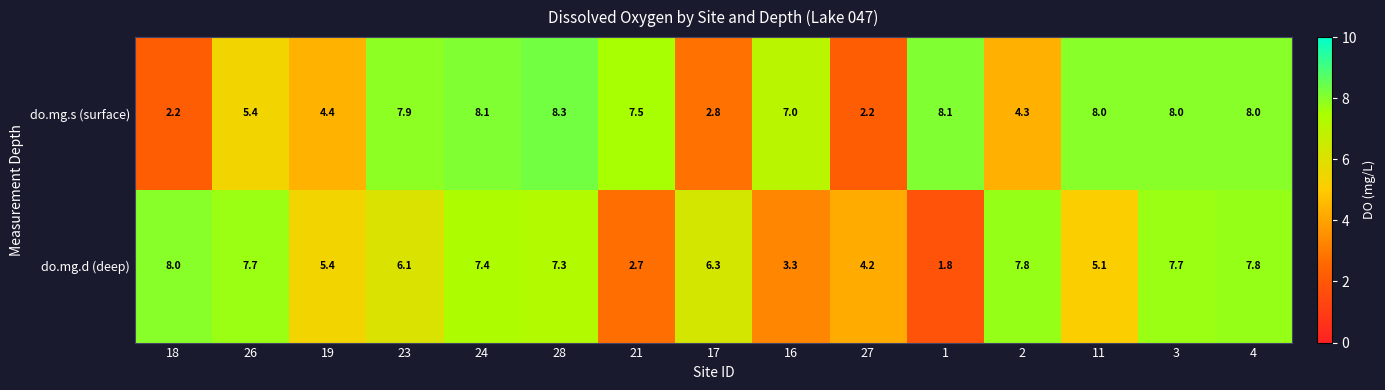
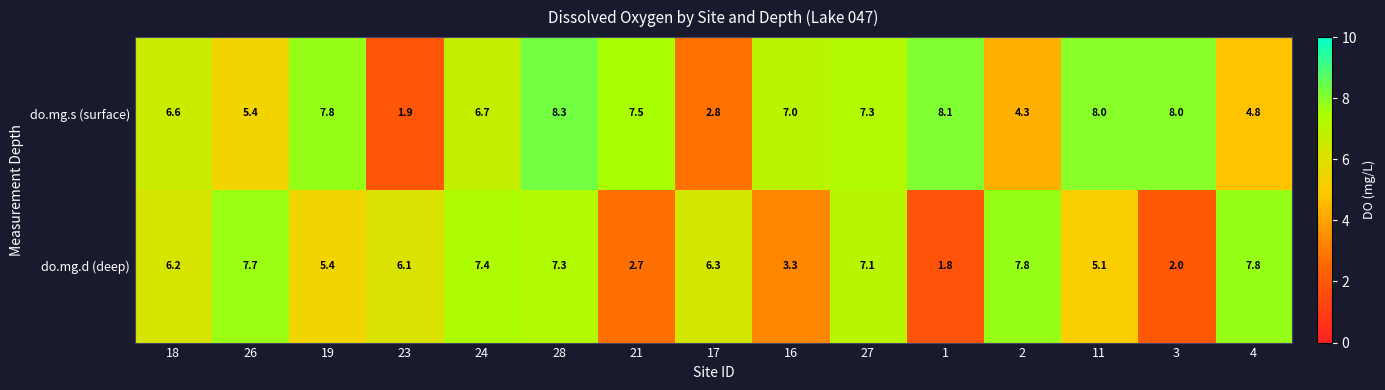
do.mg.s (surface), 18: 2.2 -> 6.6
do.mg.s (surface), 19: 4.4 -> 7.8
do.mg.s (surface), 23: 7.9 -> 1.9
do.mg.s (surface), 24: 8.1 -> 6.7
do.mg.s (surface), 27: 2.2 -> 7.3
do.mg.s (surface), 4: 8.0 -> 4.8
do.mg.d (deep), 18: 8.0 -> 6.2
do.mg.d (deep), 27: 4.2 -> 7.1
do.mg.d (deep), 3: 7.7 -> 2.0
